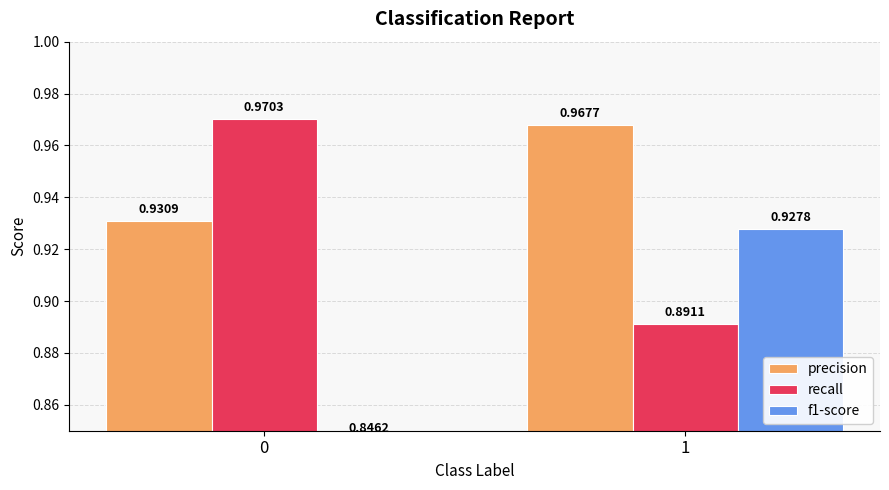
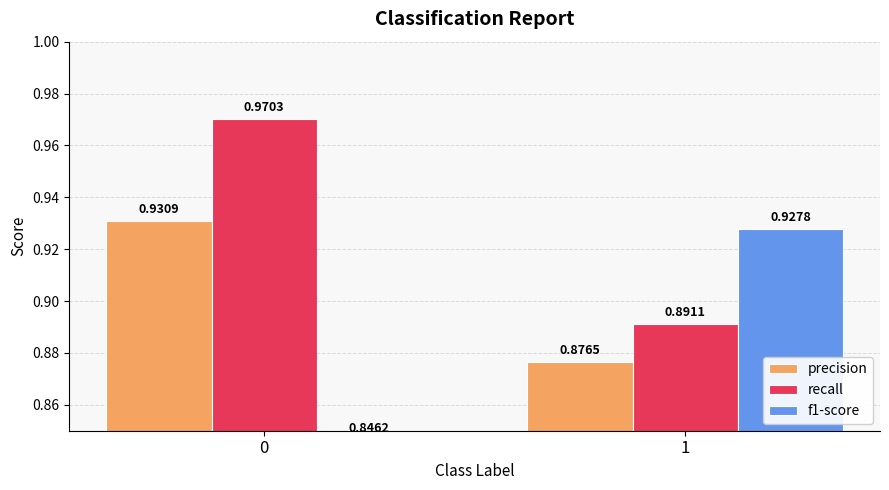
precision, 1: 0.9677 -> 0.8765
